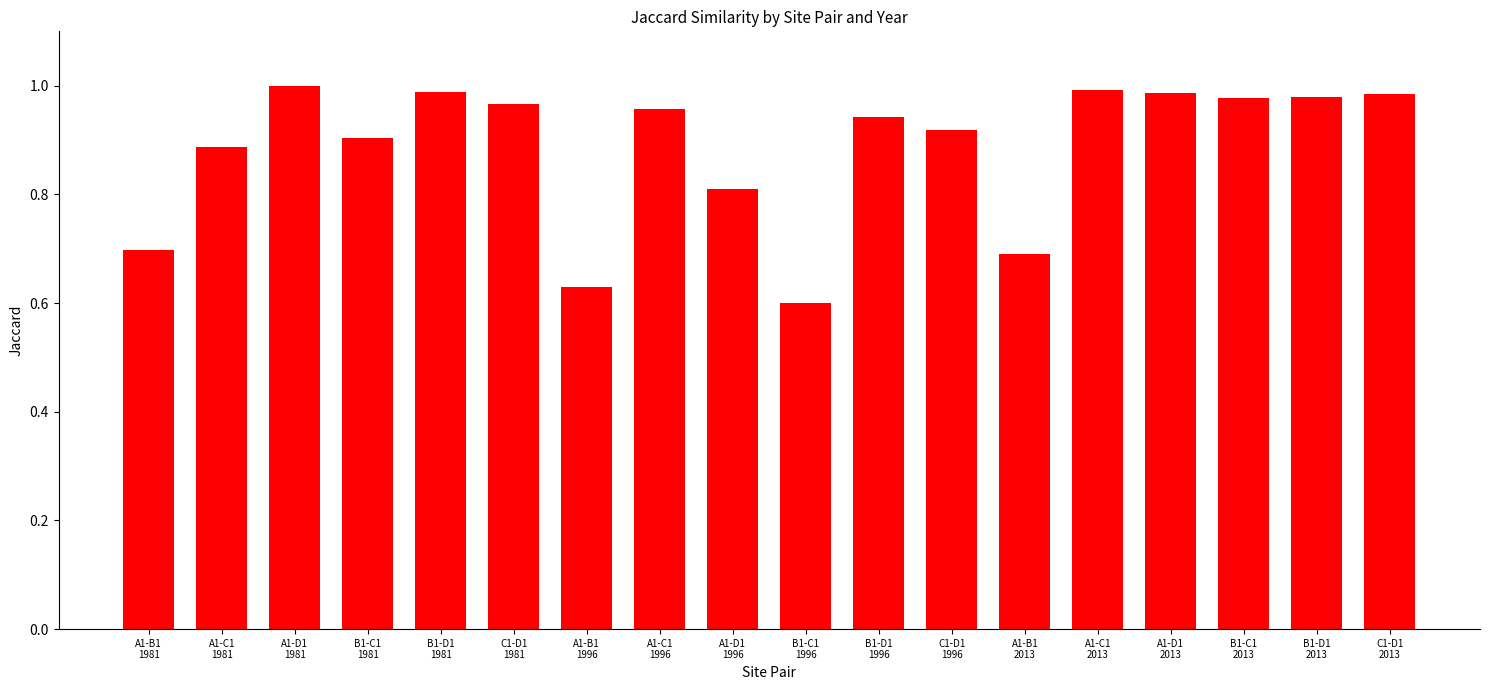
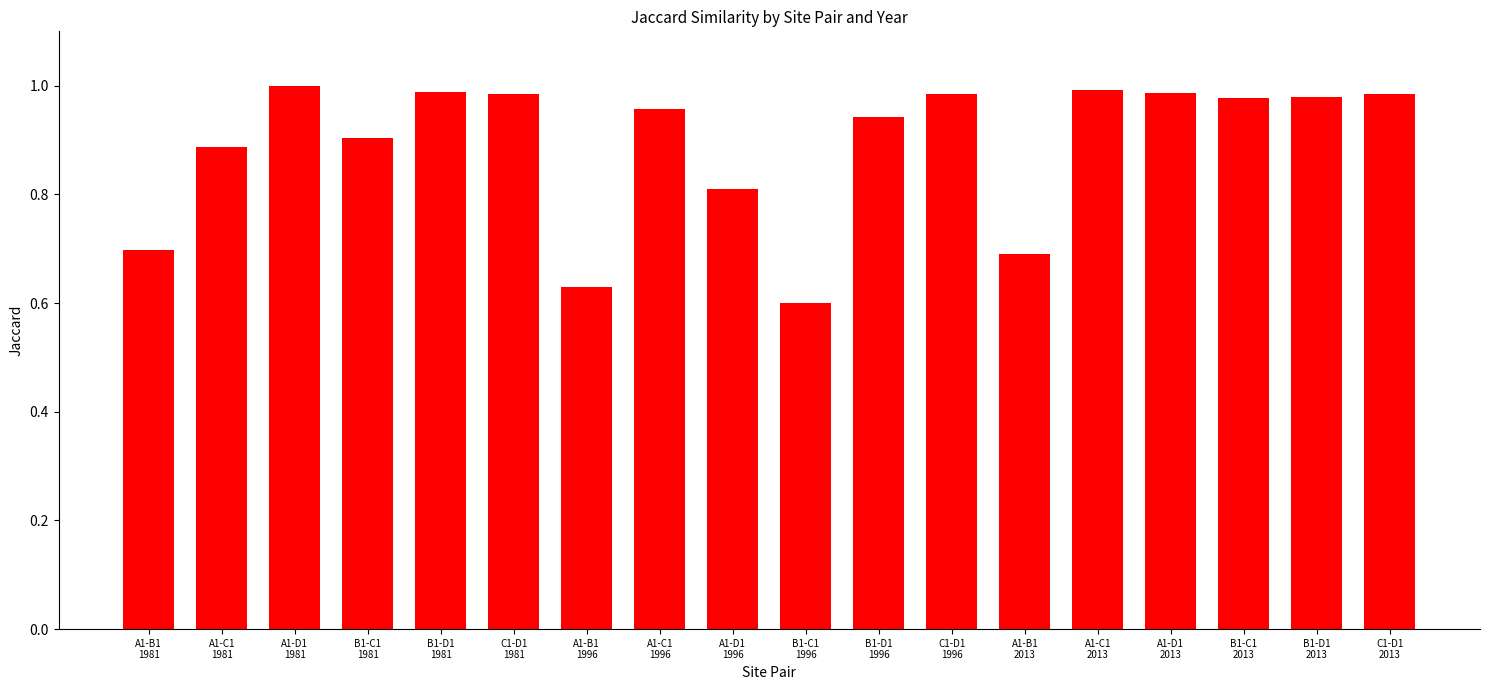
C1-D1 1981: 0.97 -> 0.99
C1-D1 1996: 0.92 -> 0.99
